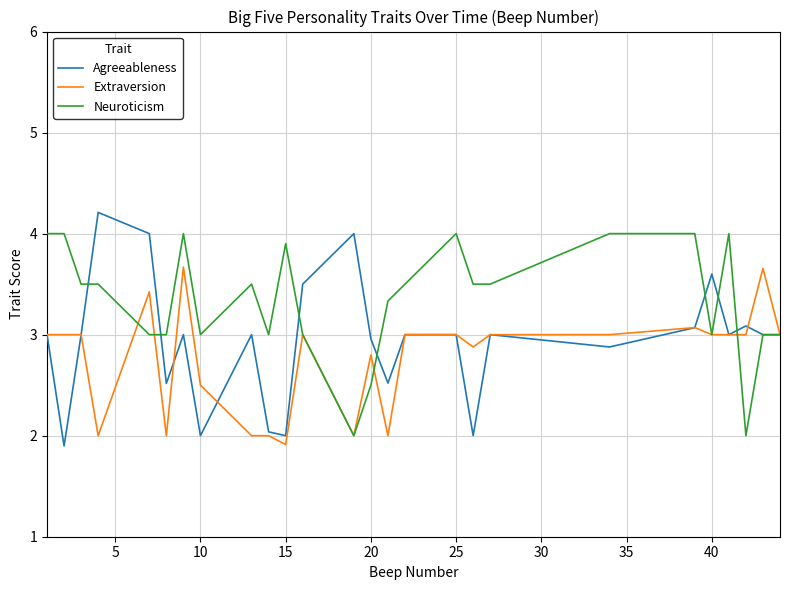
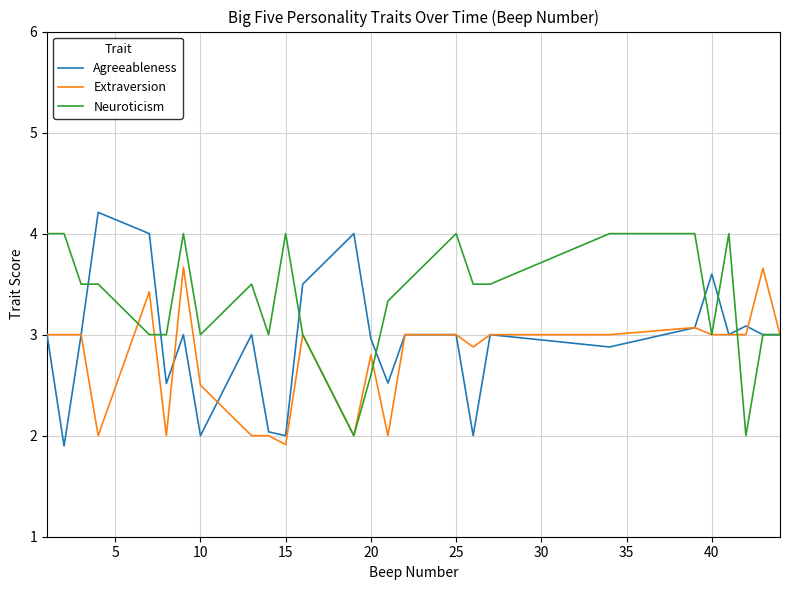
Neuroticism, 15: 3.9 -> 4.0
Neuroticism, 20: 2.5 -> 2.6
